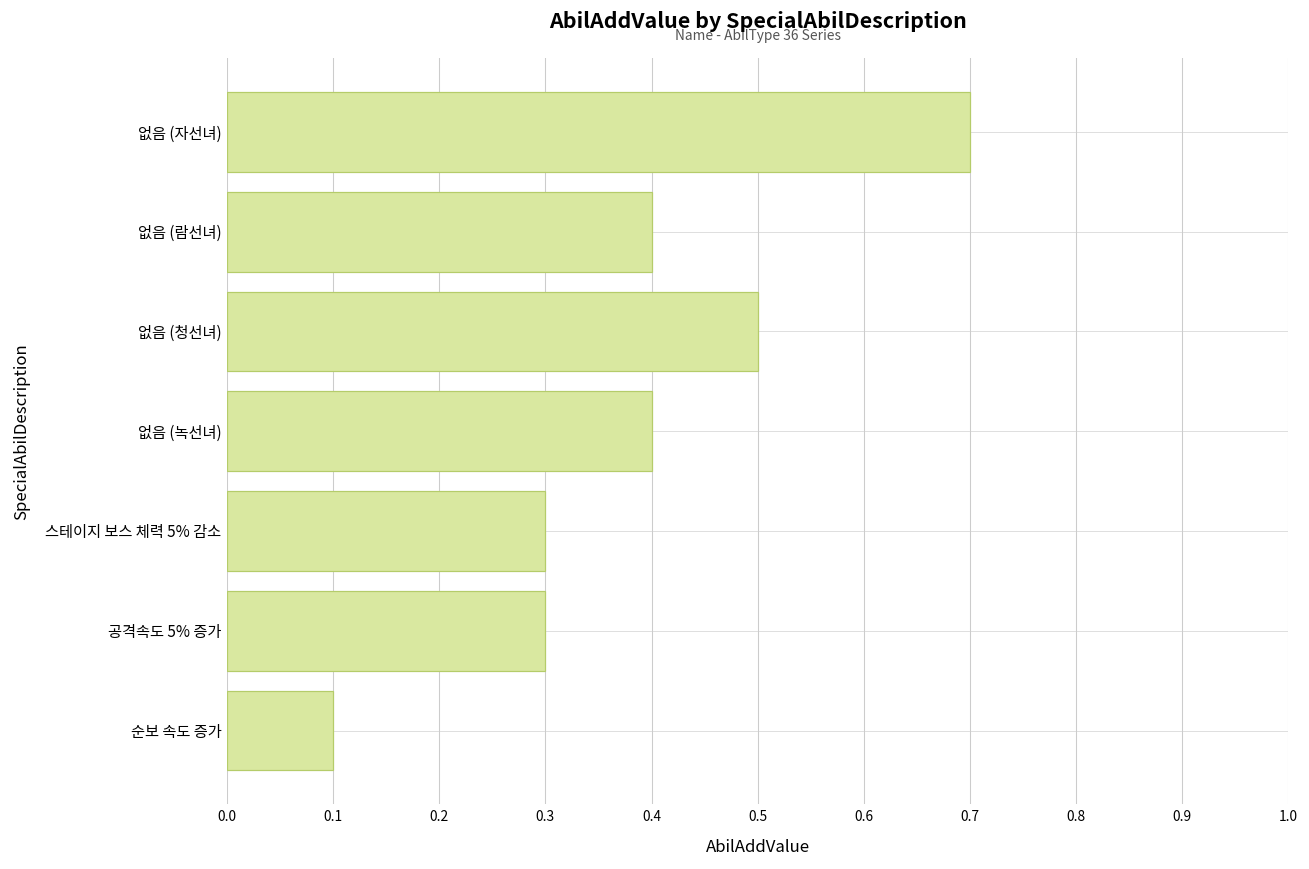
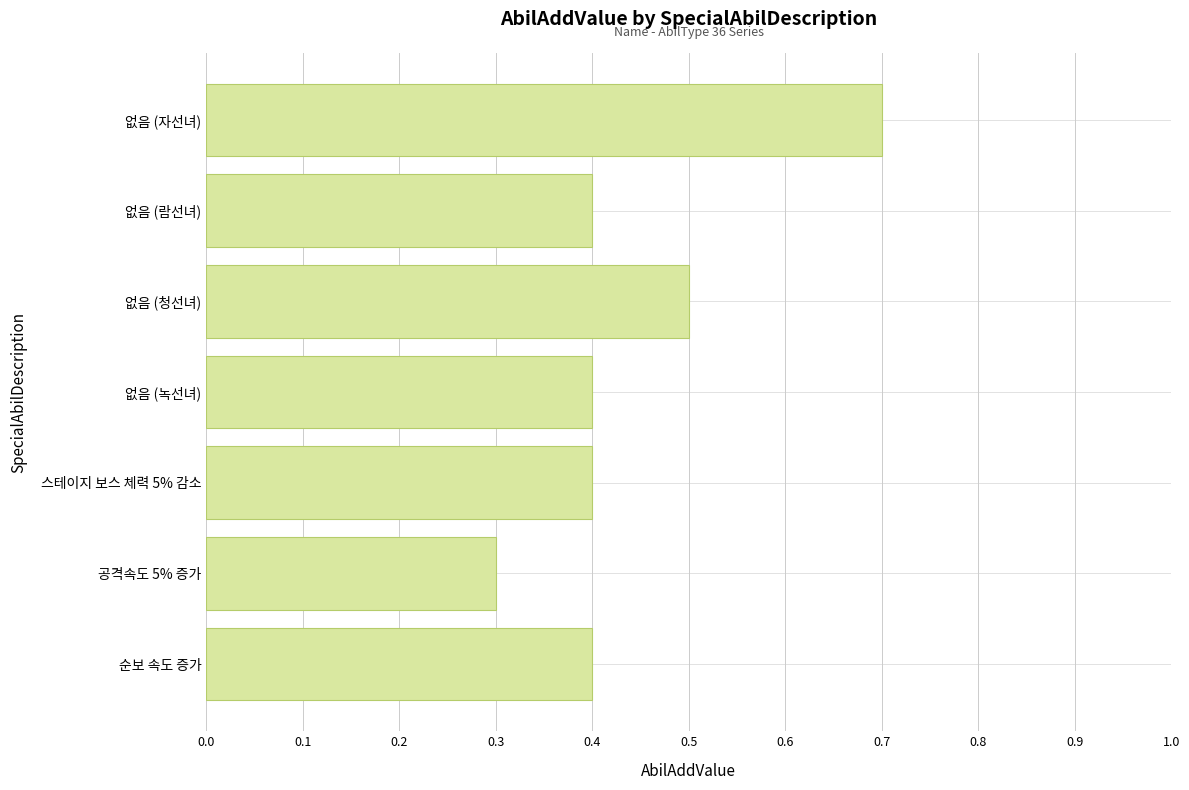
스테이지 보스 체력 5% 감소: 0.3 -> 0.4
순보 속도 증가: 0.1 -> 0.4
